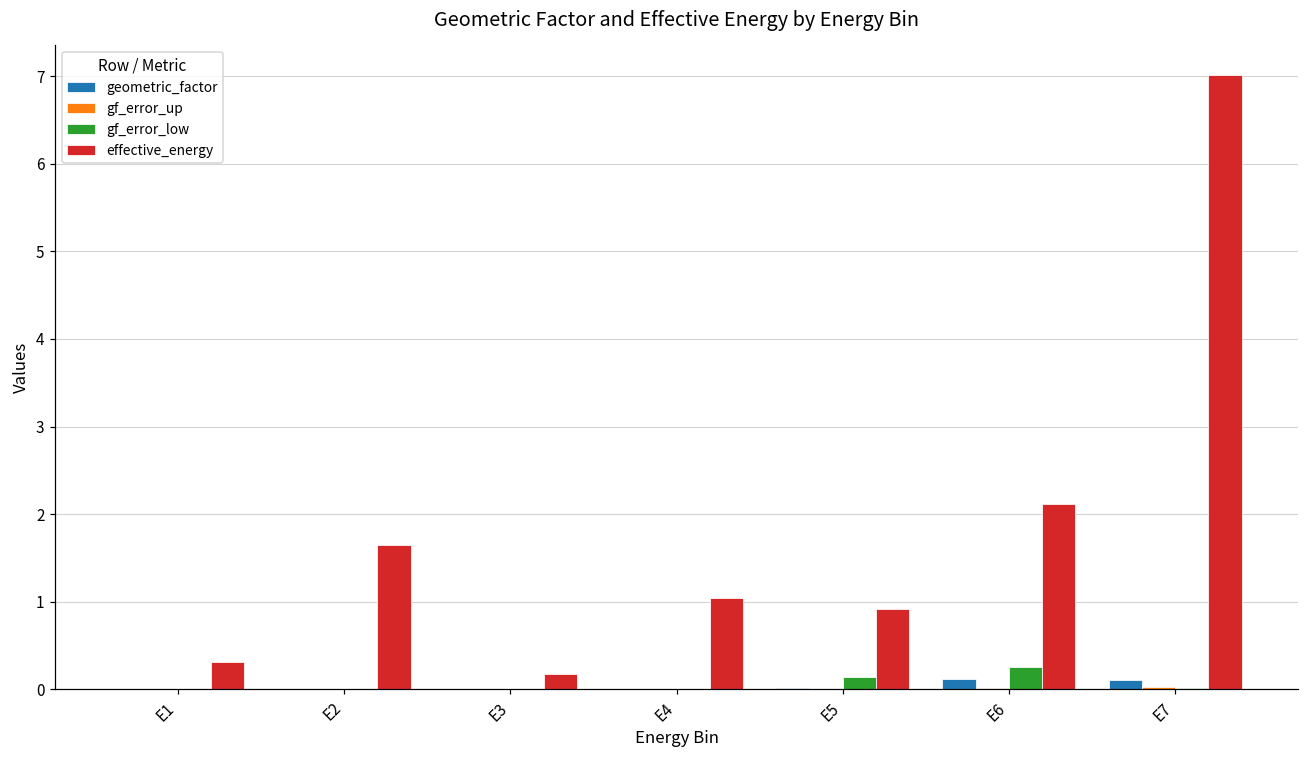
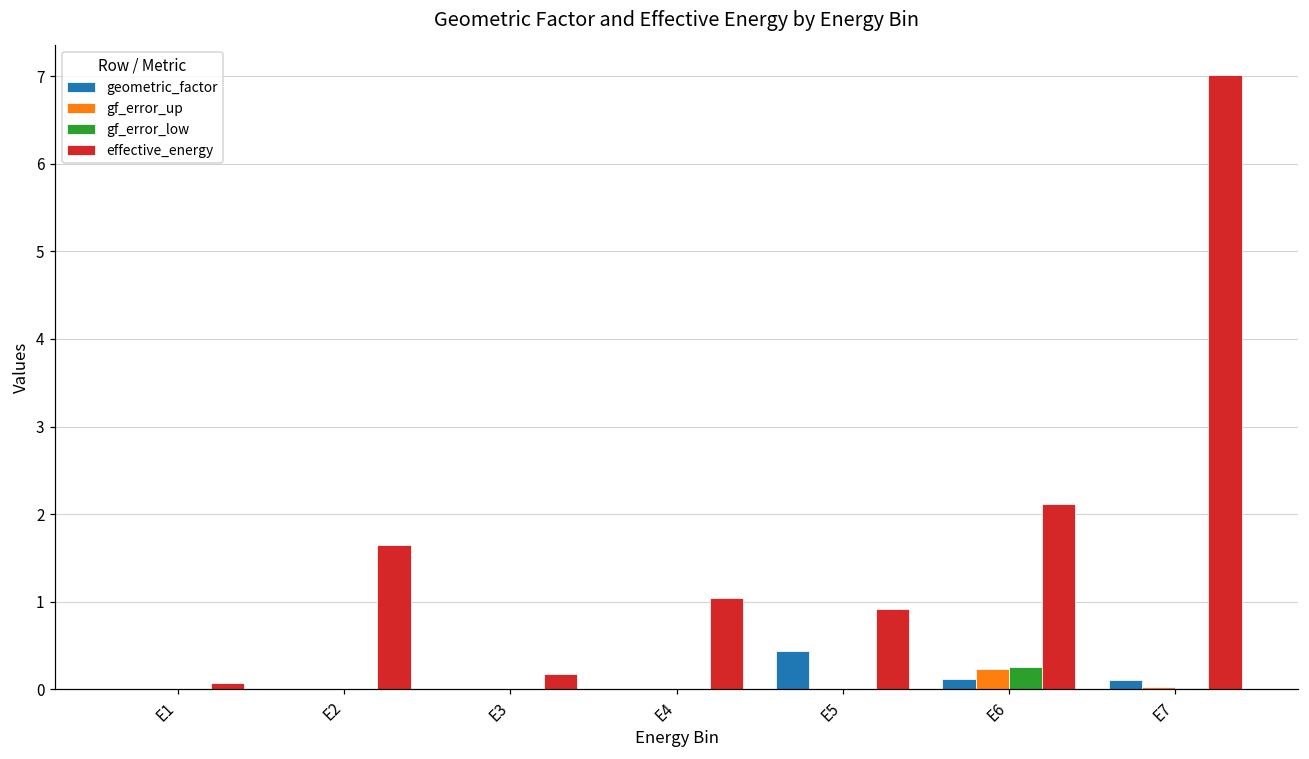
effective_energy, E1: 0.3 -> 0.1
geometric_factor, E5: 0.0 -> 0.4
gf_error_low, E5: 0.1 -> 0.0
gf_error_up, E6: 0.0 -> 0.2
